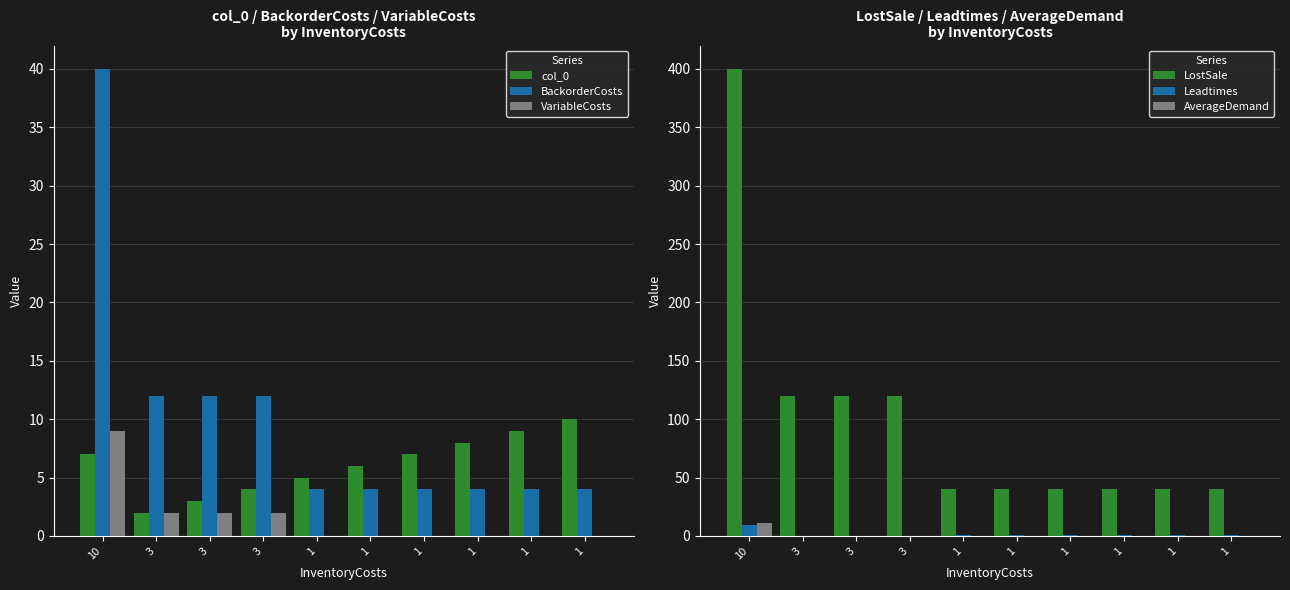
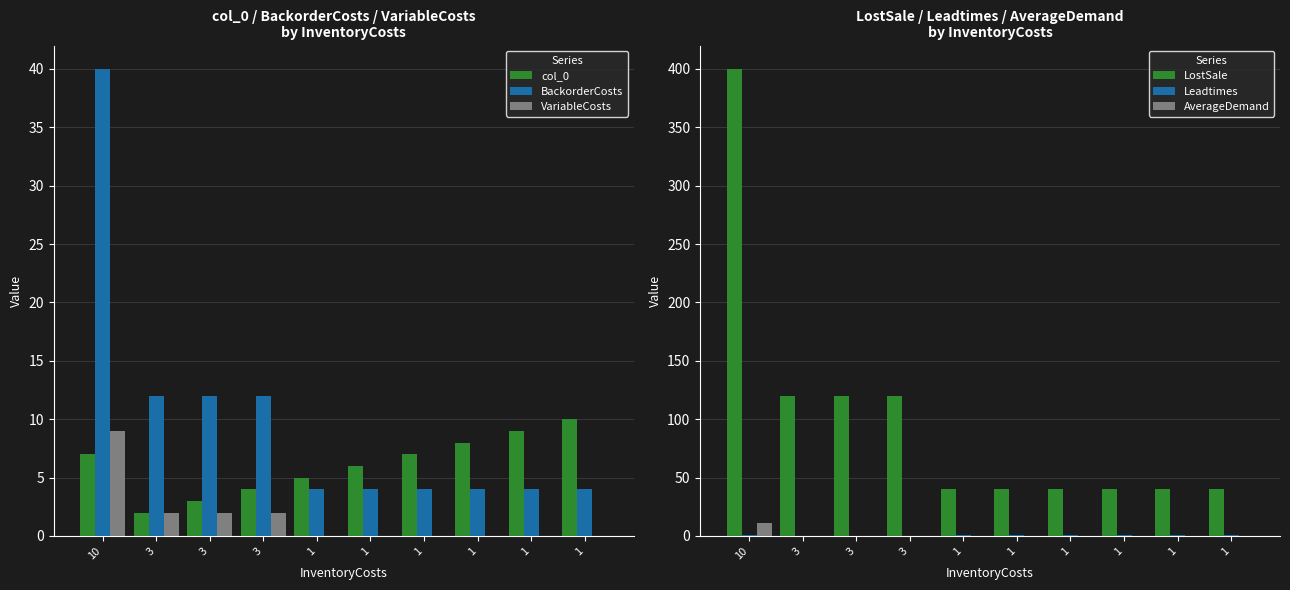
LostSale / Leadtimes / AverageDemand by InventoryCosts, Leadtimes, 10: 9 -> 1
